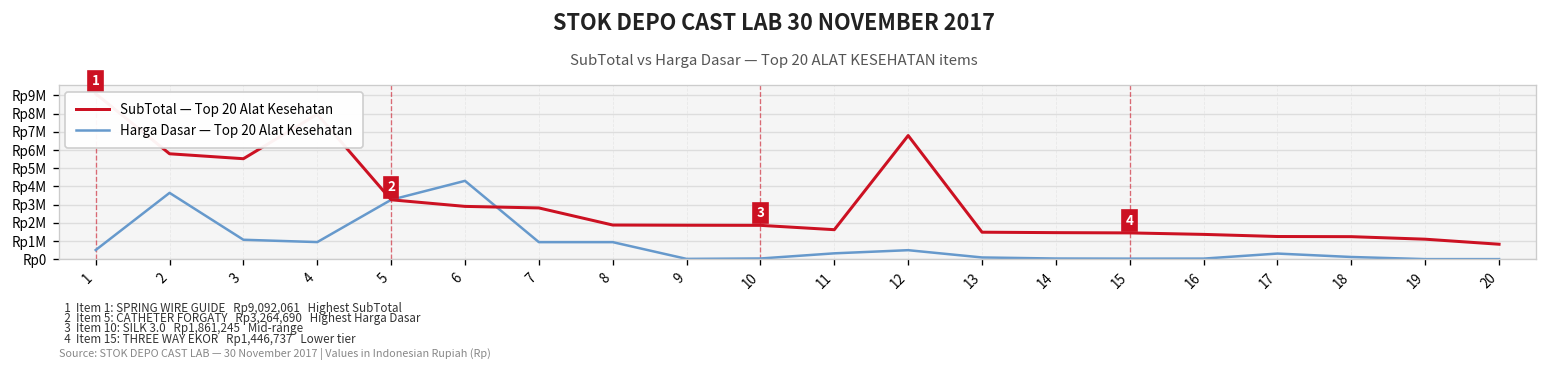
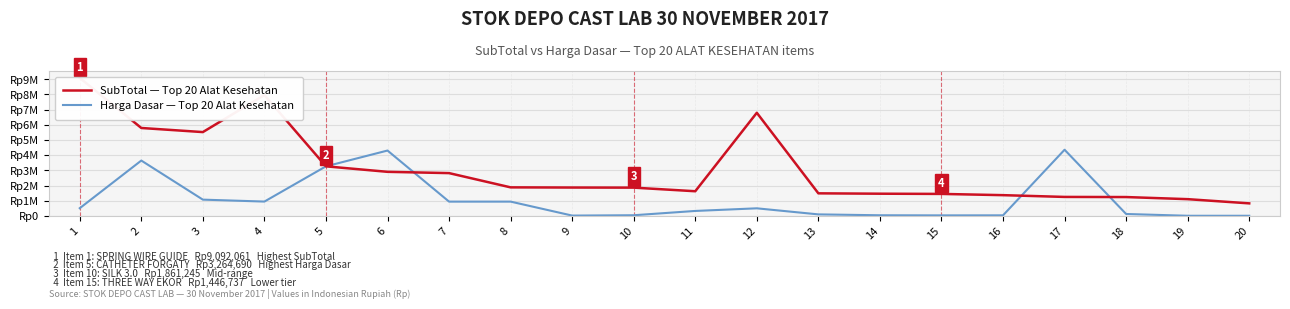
Harga Dasar — Top 20 Alat Kesehatan, 17: Rp300000 -> Rp4400000
